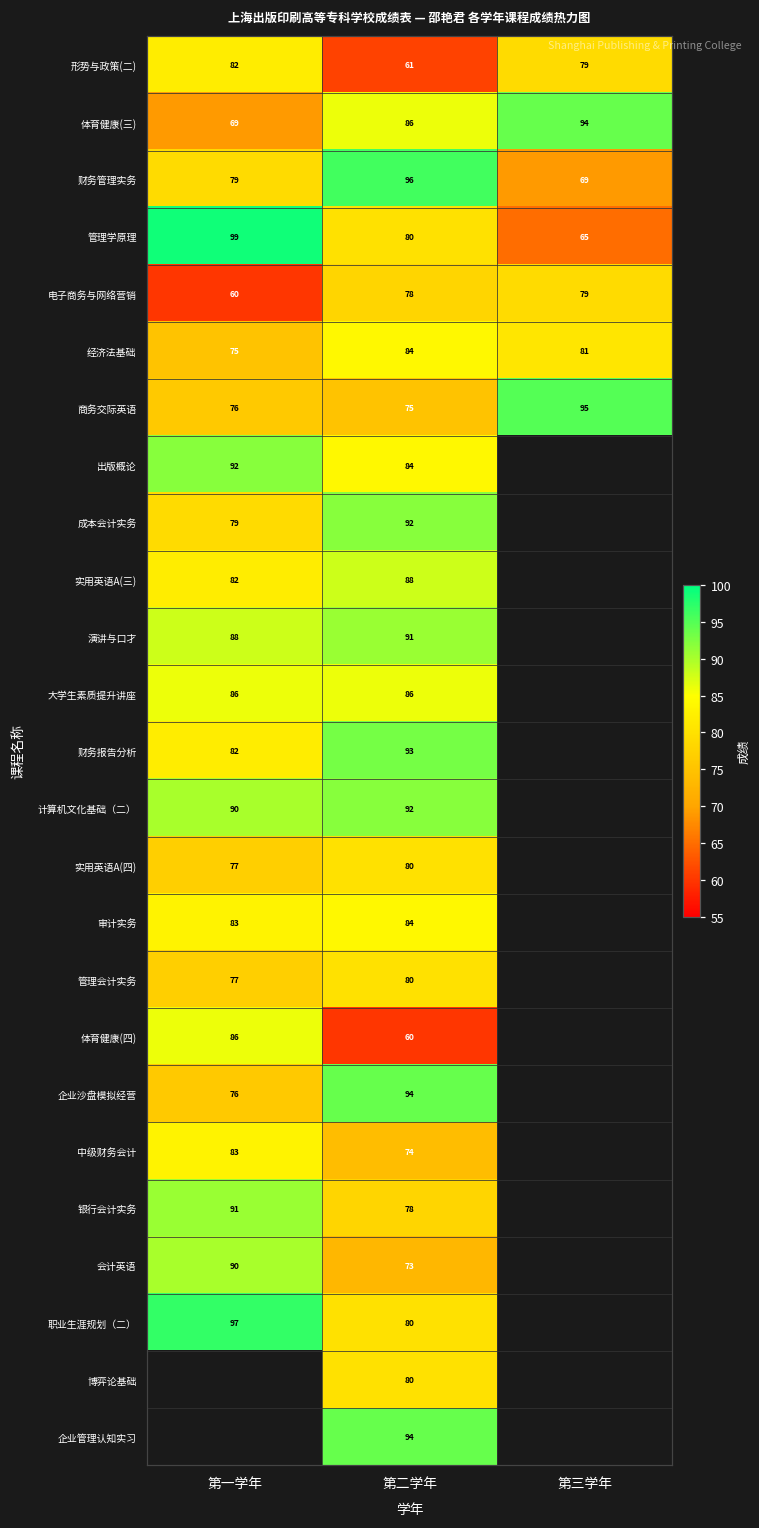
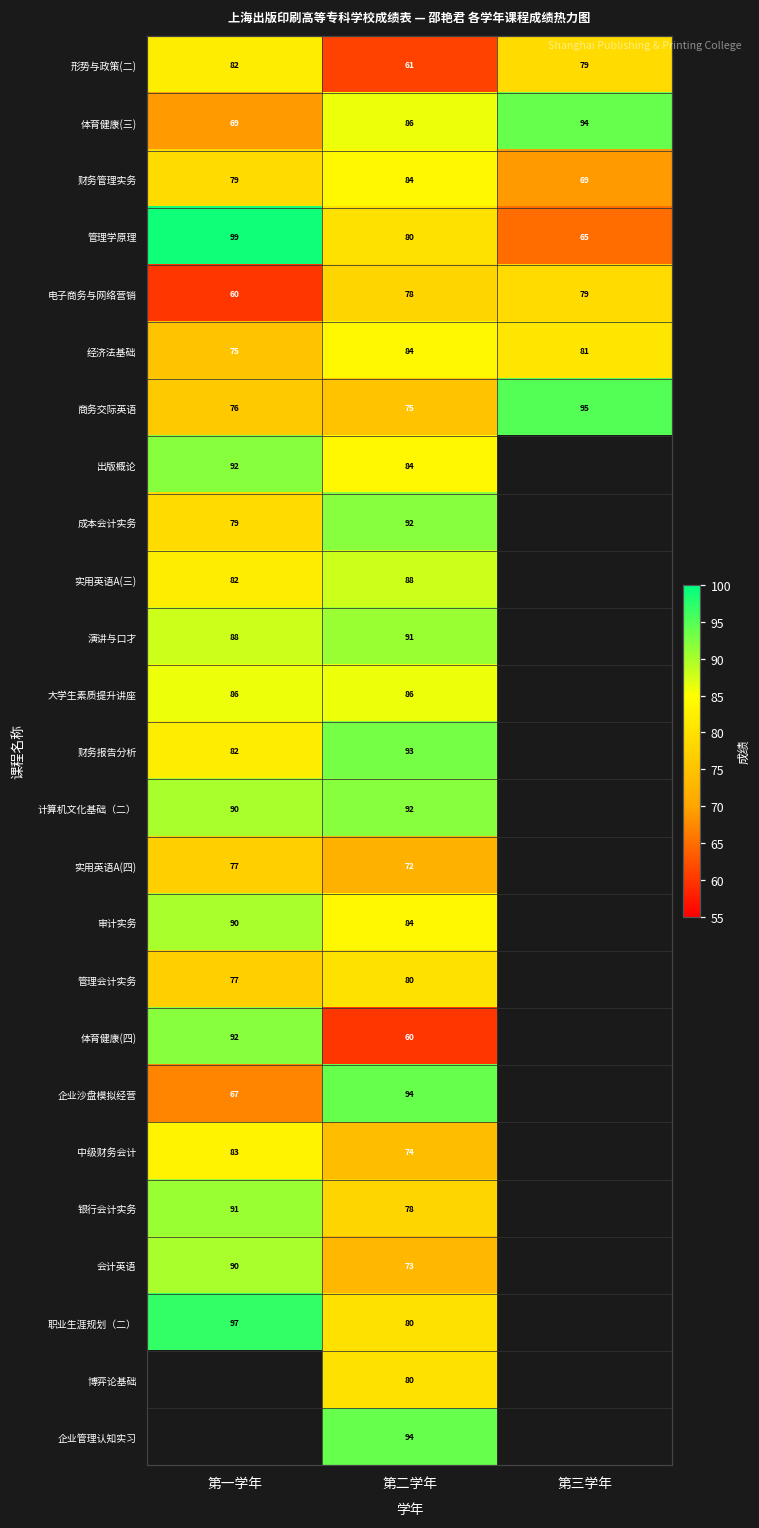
财务管理实务, 第二学年: 96 -> 84
实用英语A(四), 第二学年: 80 -> 72
审计实务, 第一学年: 83 -> 90
体育健康(四), 第一学年: 86 -> 92
企业沙盘模拟经营, 第一学年: 76 -> 67
